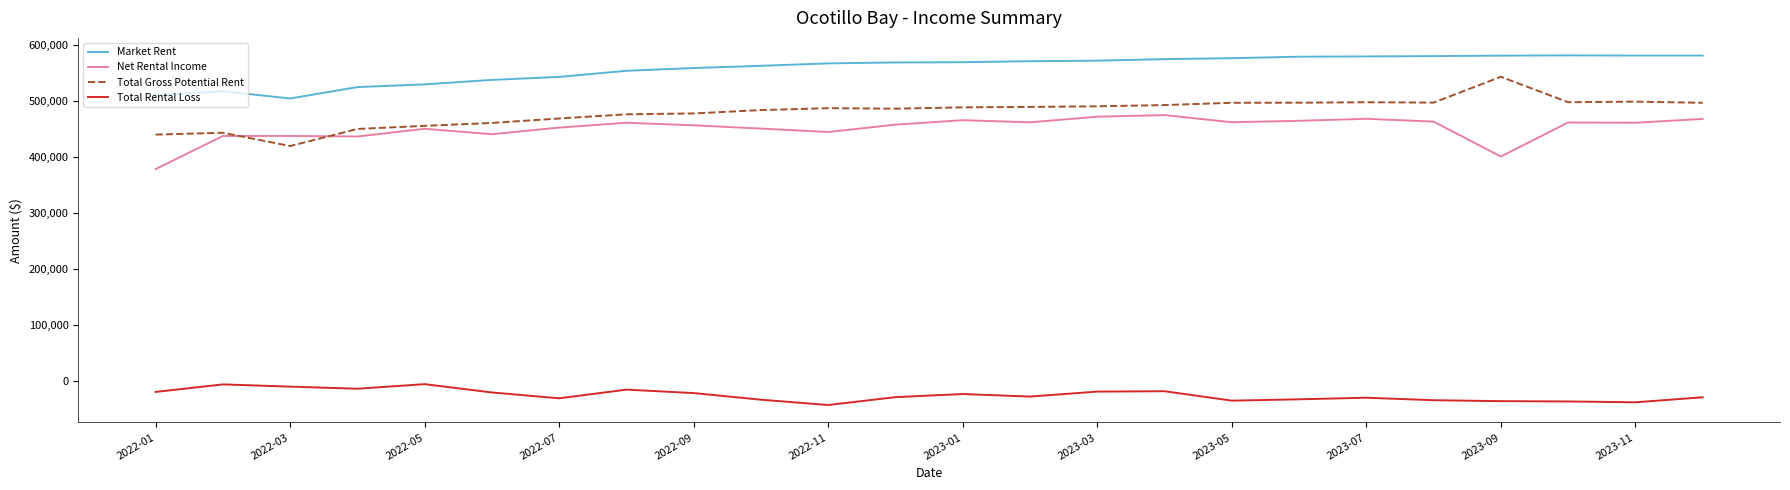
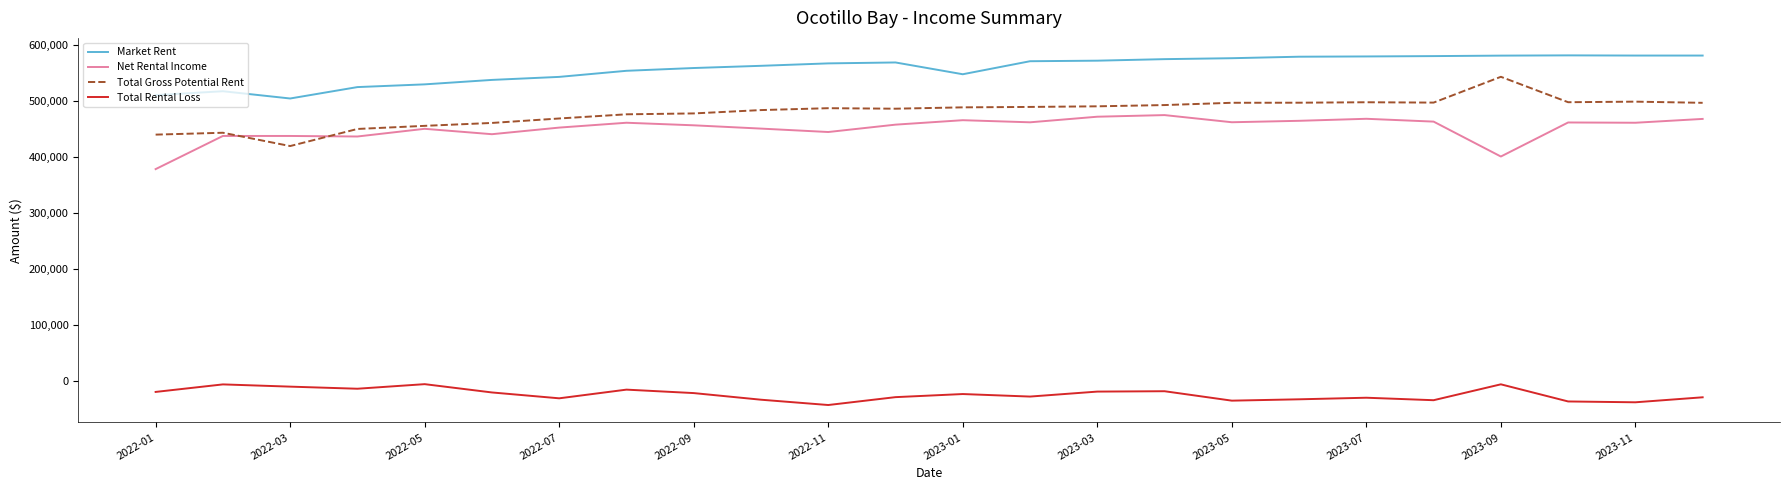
Market Rent, 2023-01: 570,000 -> 550,000
Total Rental Loss, 2023-09: -40,000 -> -10,000
